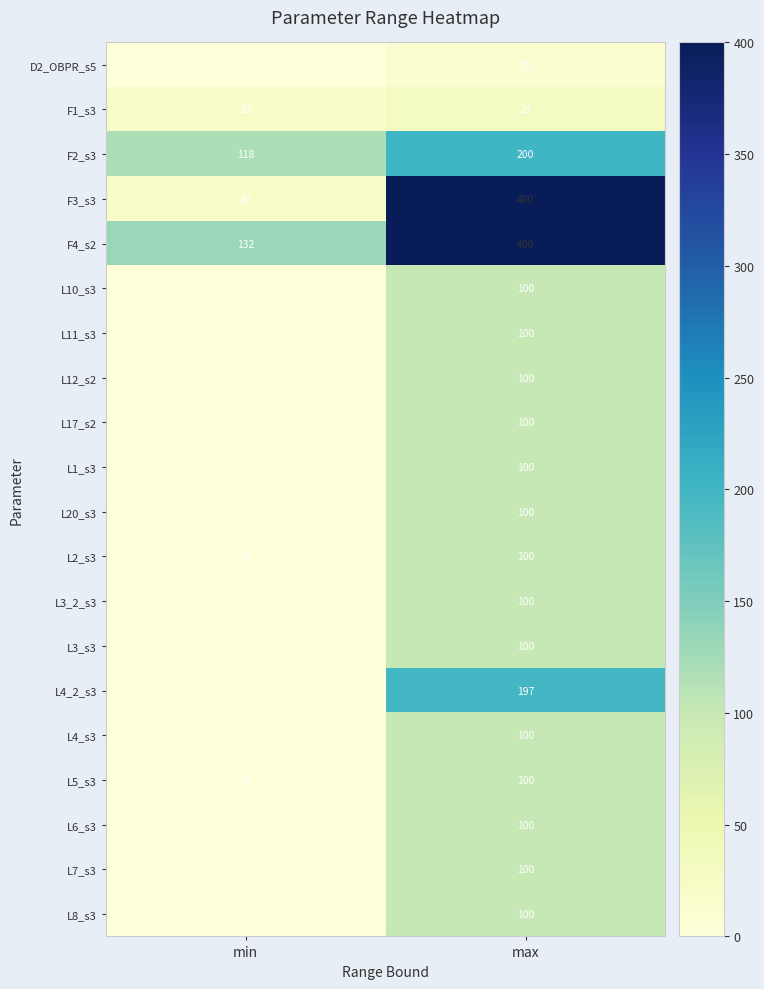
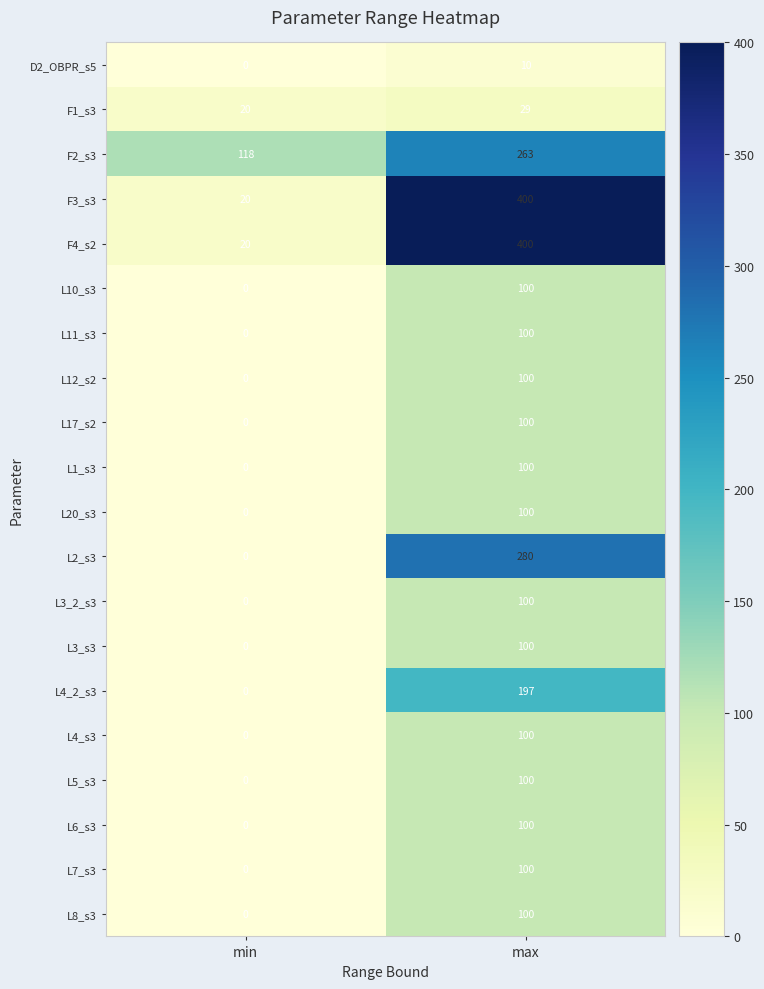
F2_s3, max: 200 -> 263
F4_s2, min: 132 -> 20
L2_s3, max: 100 -> 280
